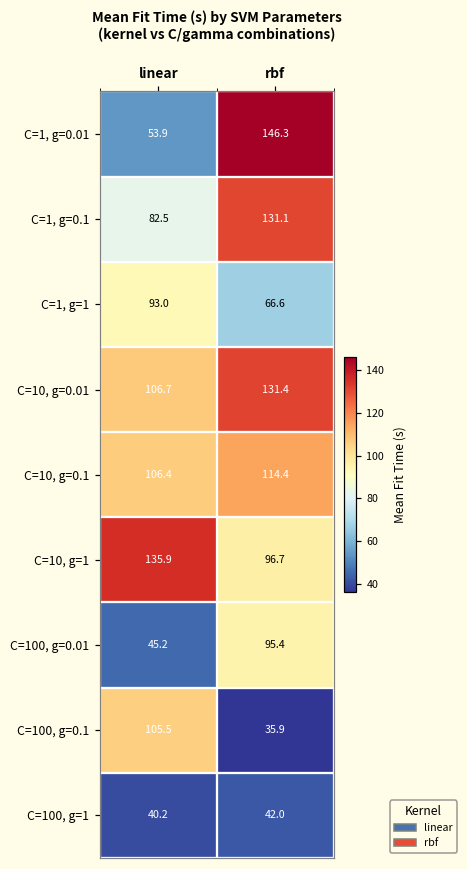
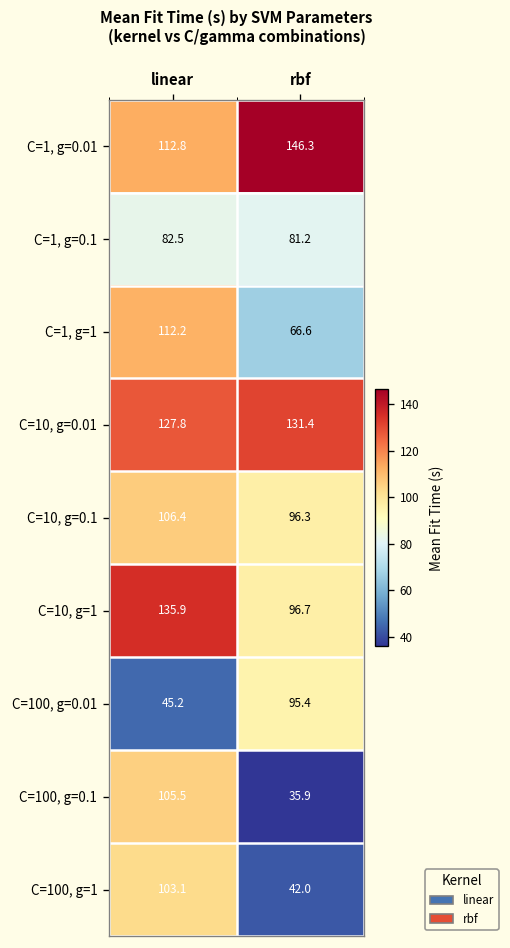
C=1, g=0.01, linear: 53.9 -> 112.8
C=1, g=0.1, rbf: 131.1 -> 81.2
C=1, g=1, linear: 93.0 -> 112.2
C=10, g=0.01, linear: 106.7 -> 127.8
C=10, g=0.1, rbf: 114.4 -> 96.3
C=100, g=1, linear: 40.2 -> 103.1
